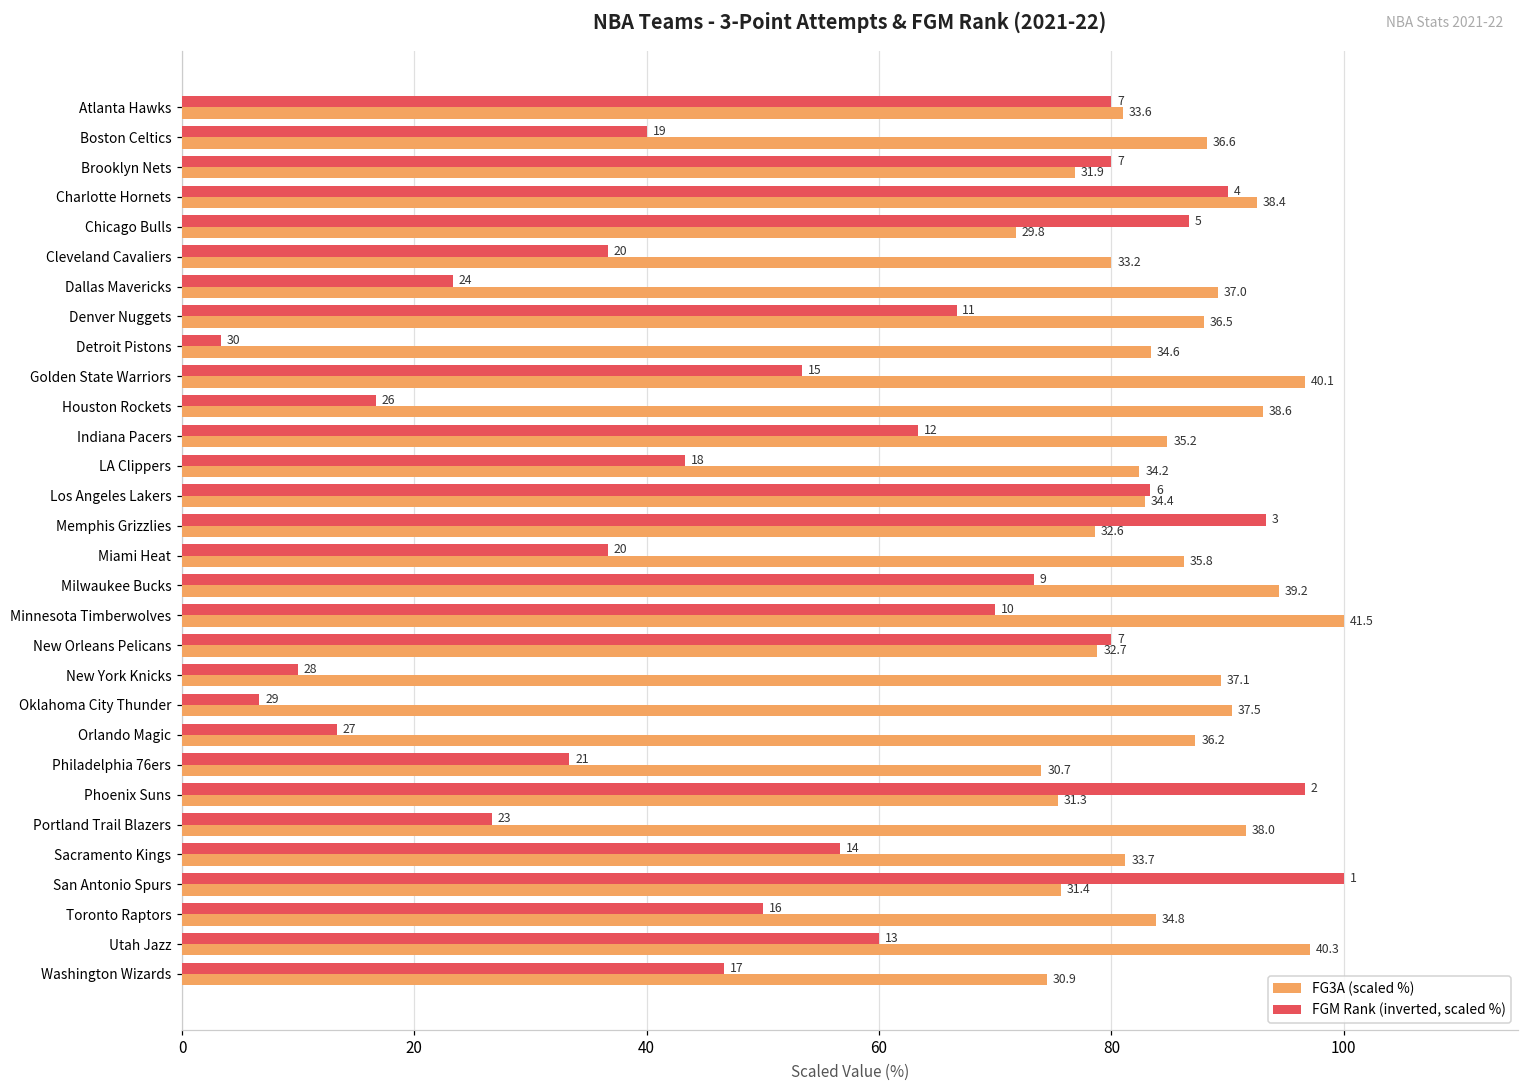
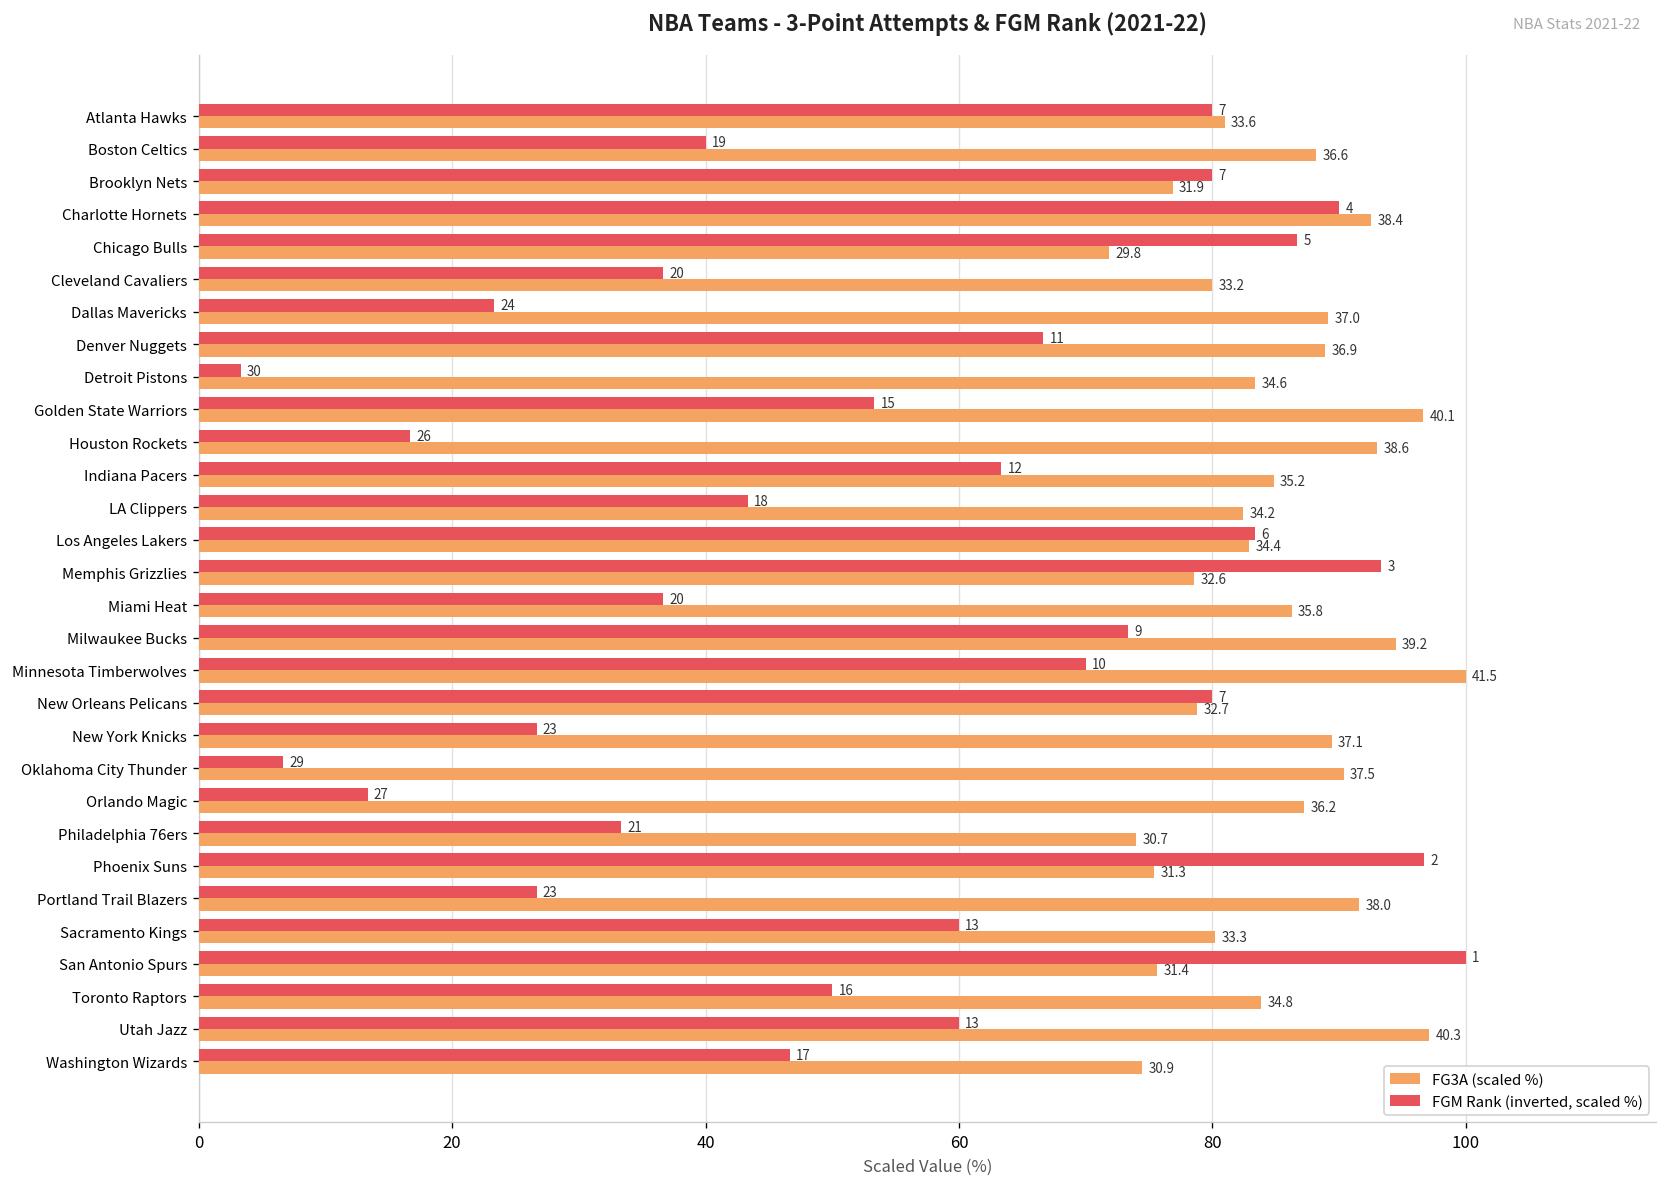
FG3A (scaled %), Denver Nuggets: 36.5 -> 36.9
FGM Rank (inverted, scaled %), New York Knicks: 28 -> 23
FGM Rank (inverted, scaled %), Sacramento Kings: 14 -> 13
FG3A (scaled %), Sacramento Kings: 33.7 -> 33.3
